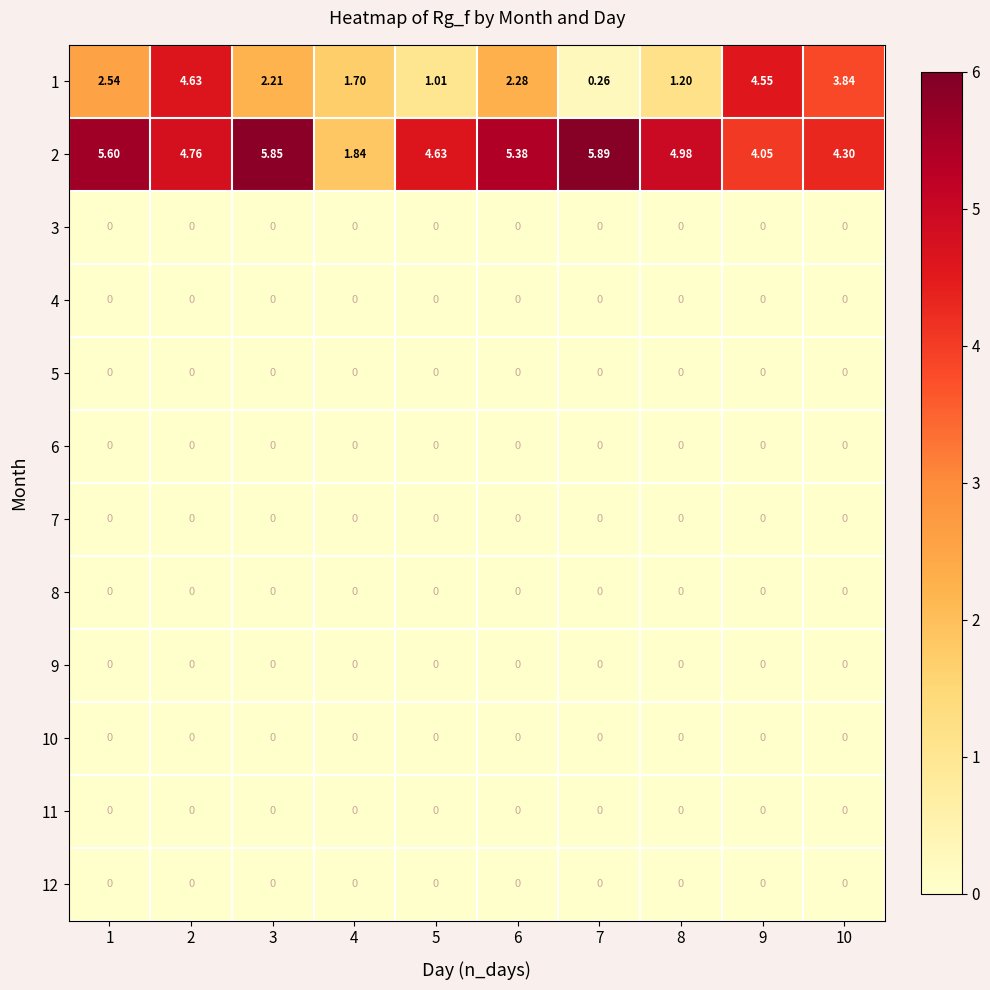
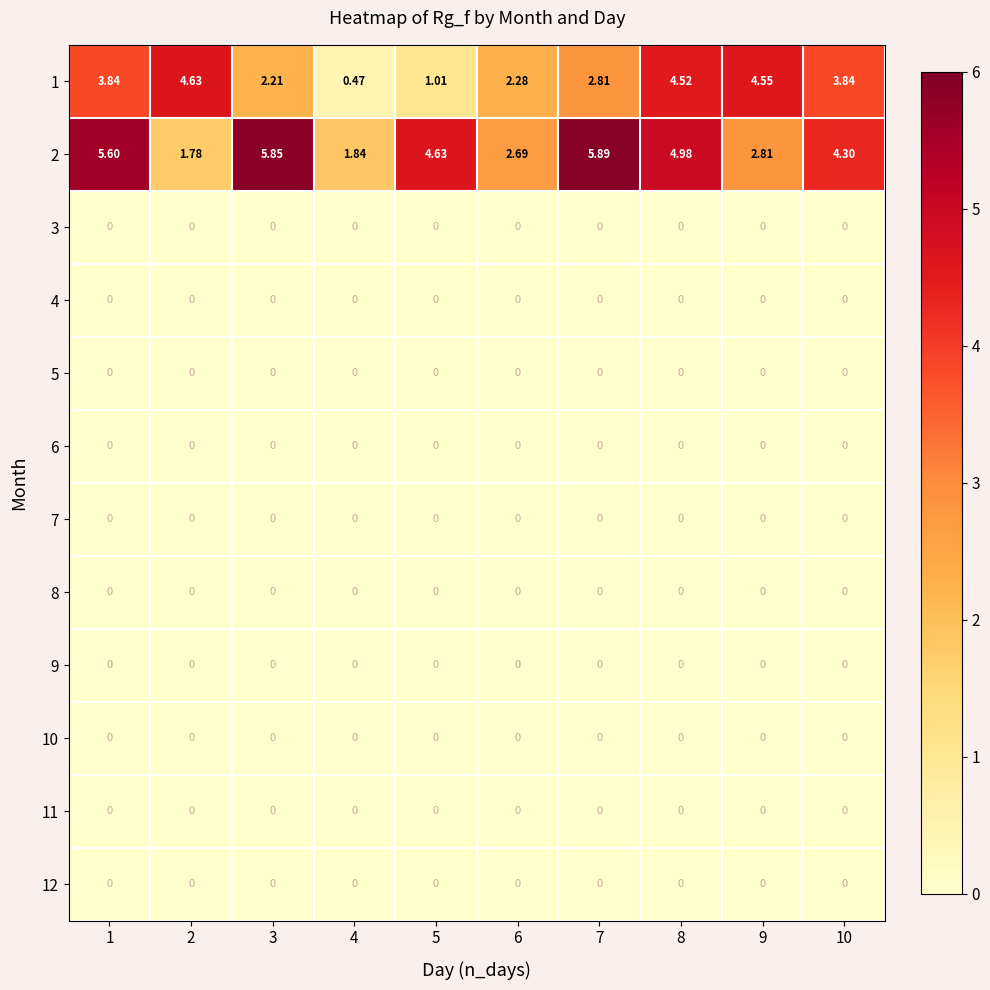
1, 1: 2.54 -> 3.84
1, 4: 1.70 -> 0.47
1, 7: 0.26 -> 2.81
1, 8: 1.20 -> 4.52
2, 2: 4.76 -> 1.78
2, 6: 5.38 -> 2.69
2, 9: 4.05 -> 2.81
